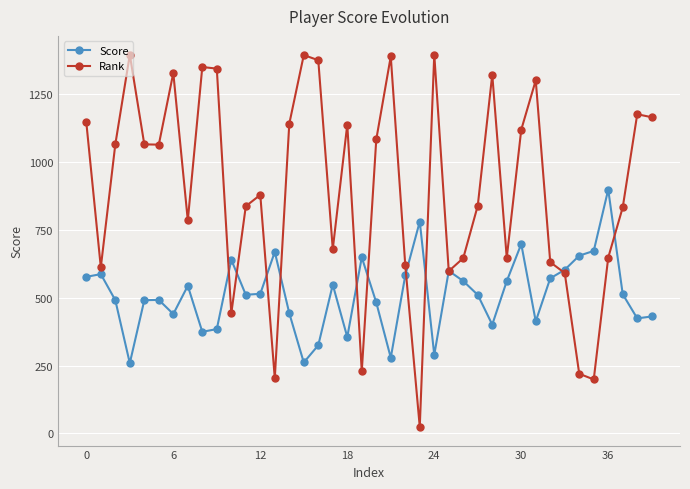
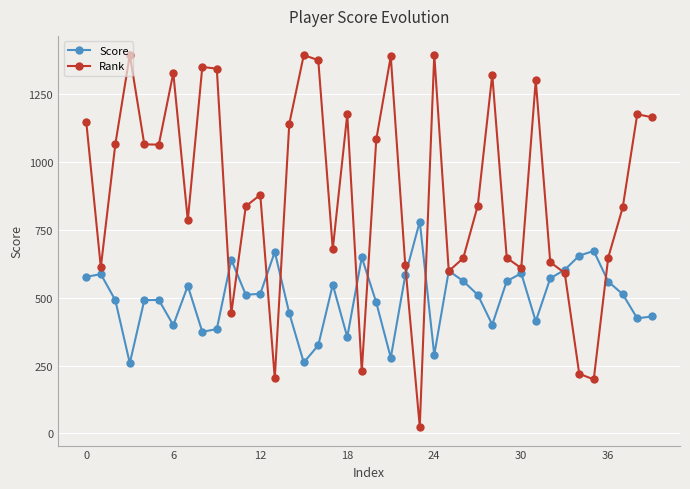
Score, 6: 440 -> 400
Rank, 18: 1140 -> 1180
Score, 30: 700 -> 590
Rank, 30: 1120 -> 610
Score, 36: 900 -> 560
